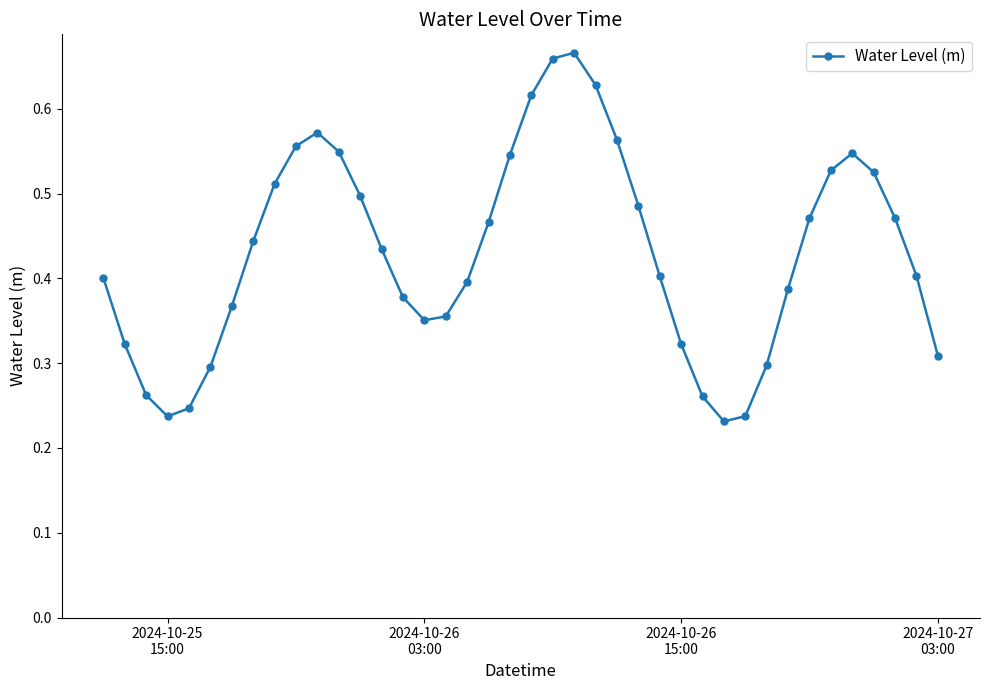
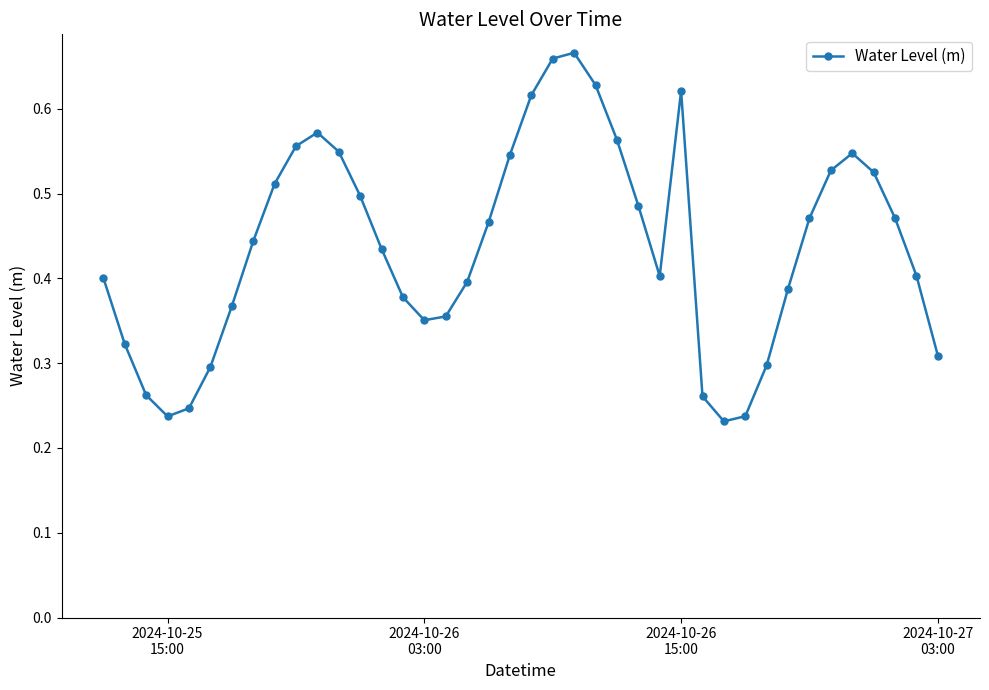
2024-10-26 15:00: 0.32 -> 0.62
